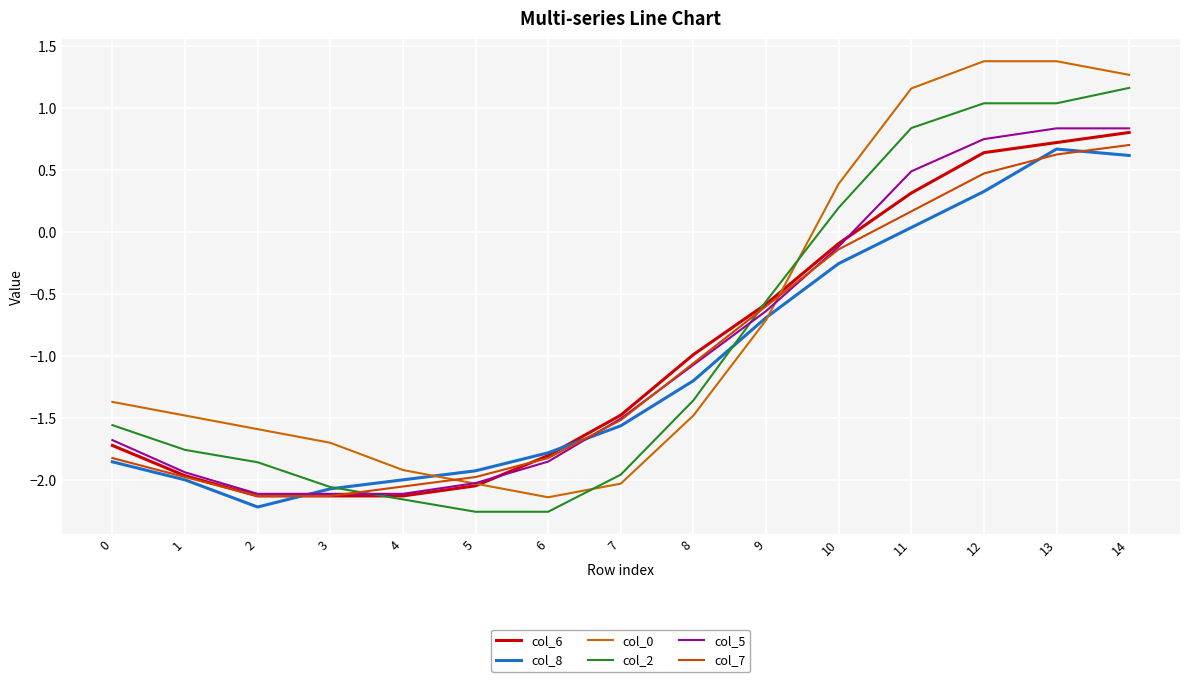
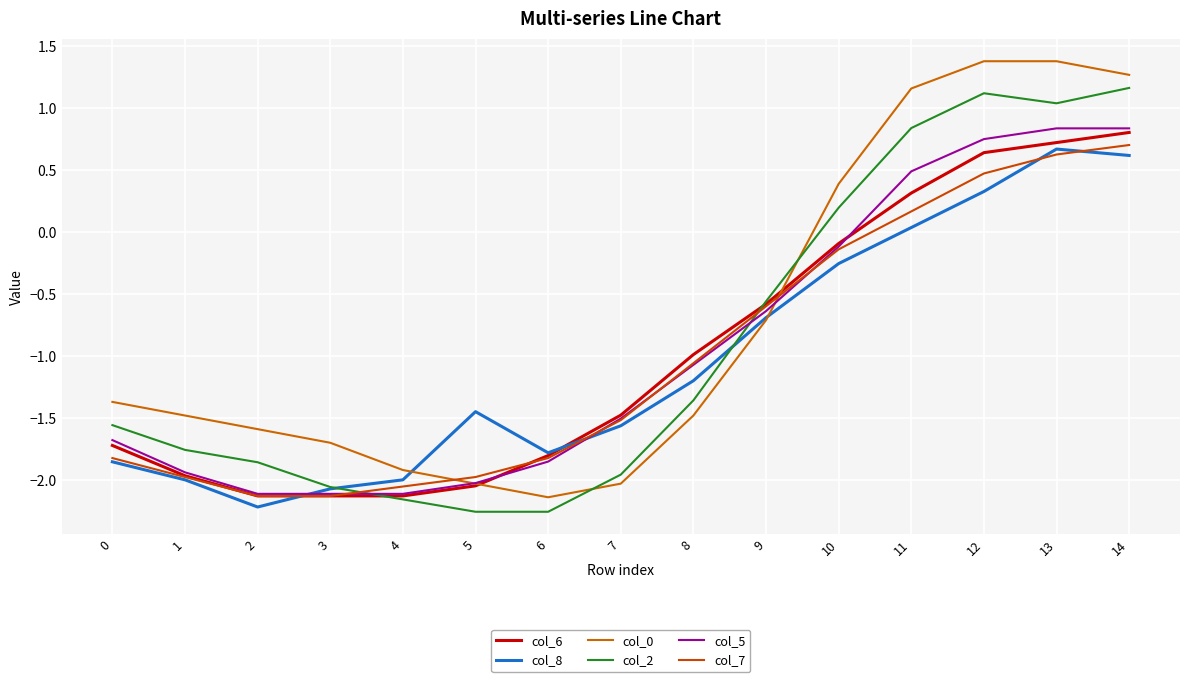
col_8, 5: -1.93 -> -1.45
col_2, 12: 1.04 -> 1.12
